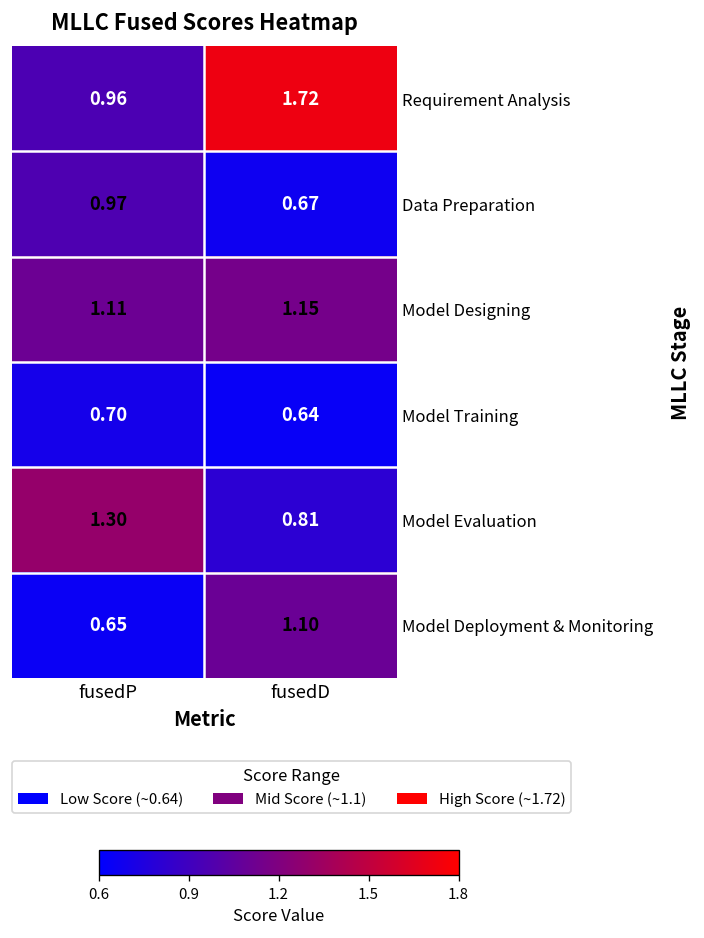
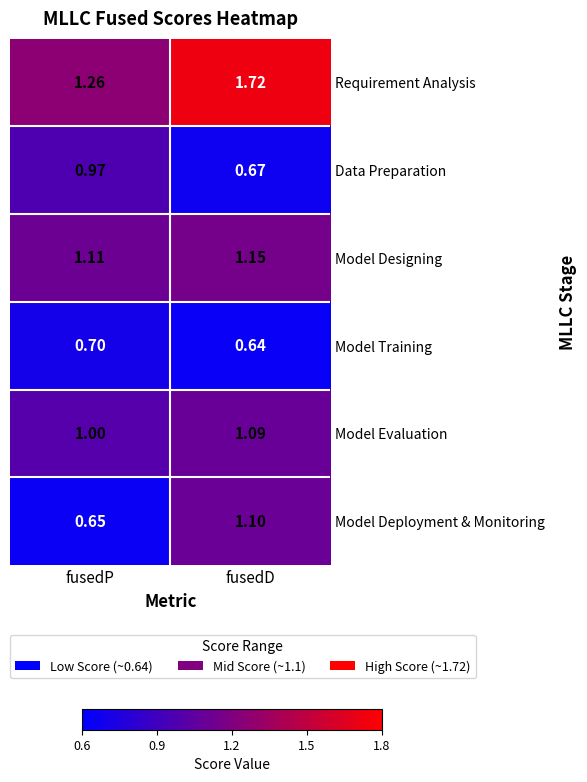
Requirement Analysis, fusedP: 0.96 -> 1.26
Model Evaluation, fusedP: 1.30 -> 1.00
Model Evaluation, fusedD: 0.81 -> 1.09
